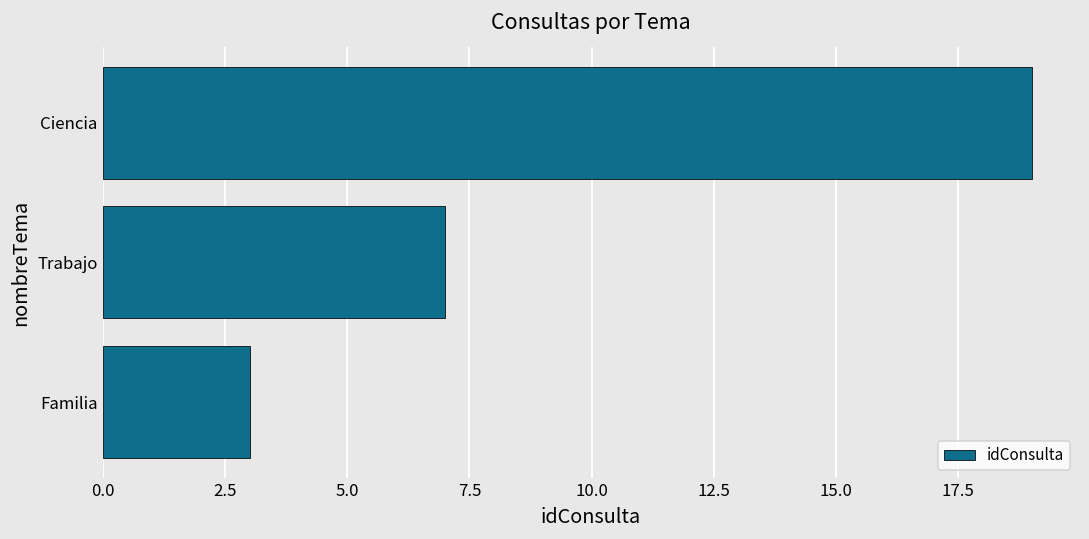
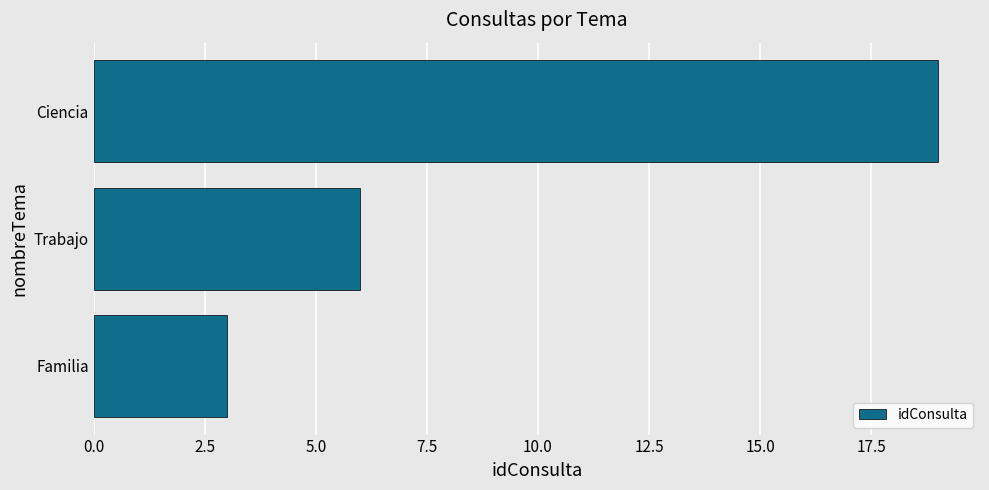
Trabajo: 7 -> 6
